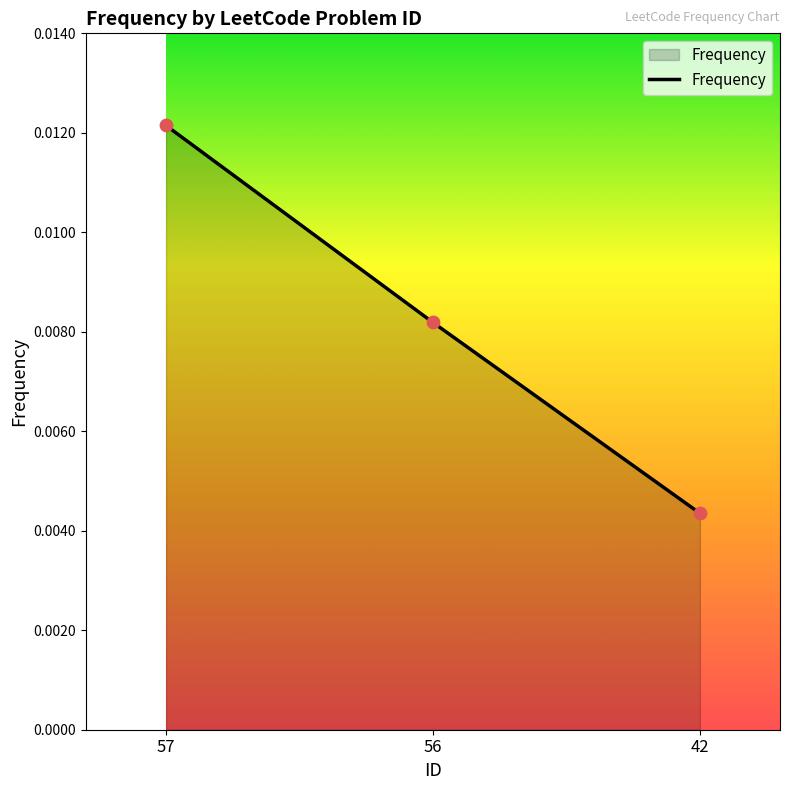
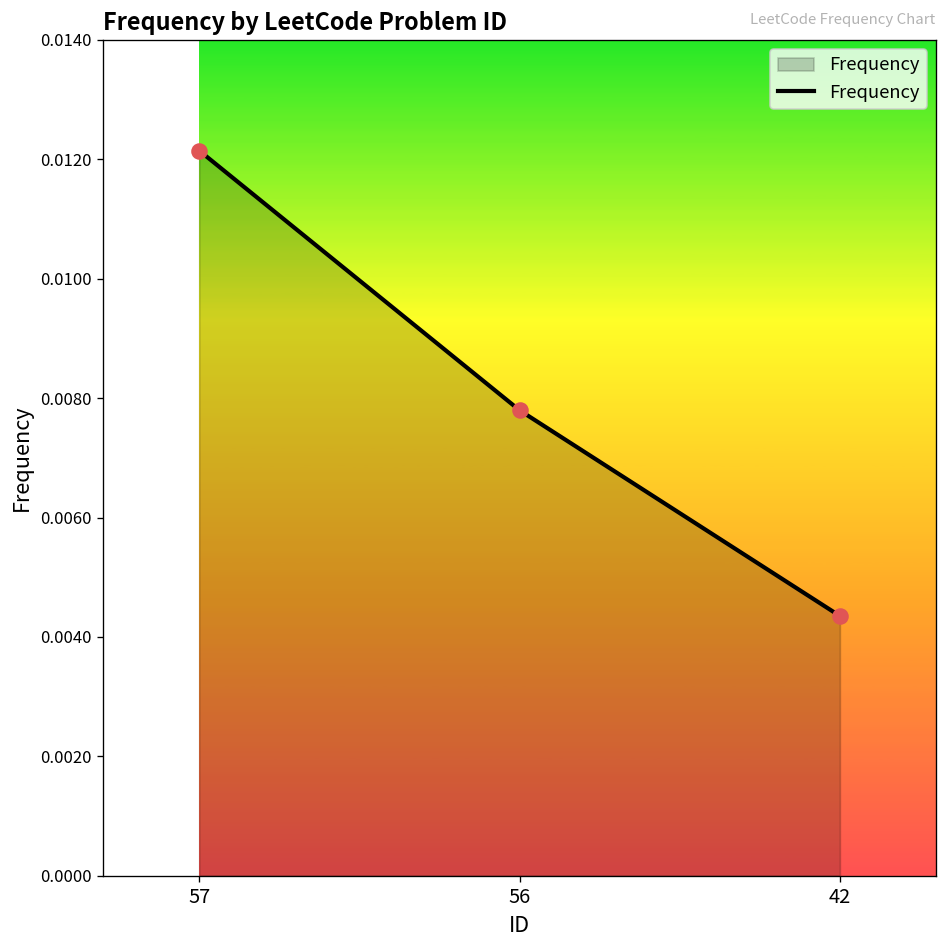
56: 0.0082 -> 0.0078
